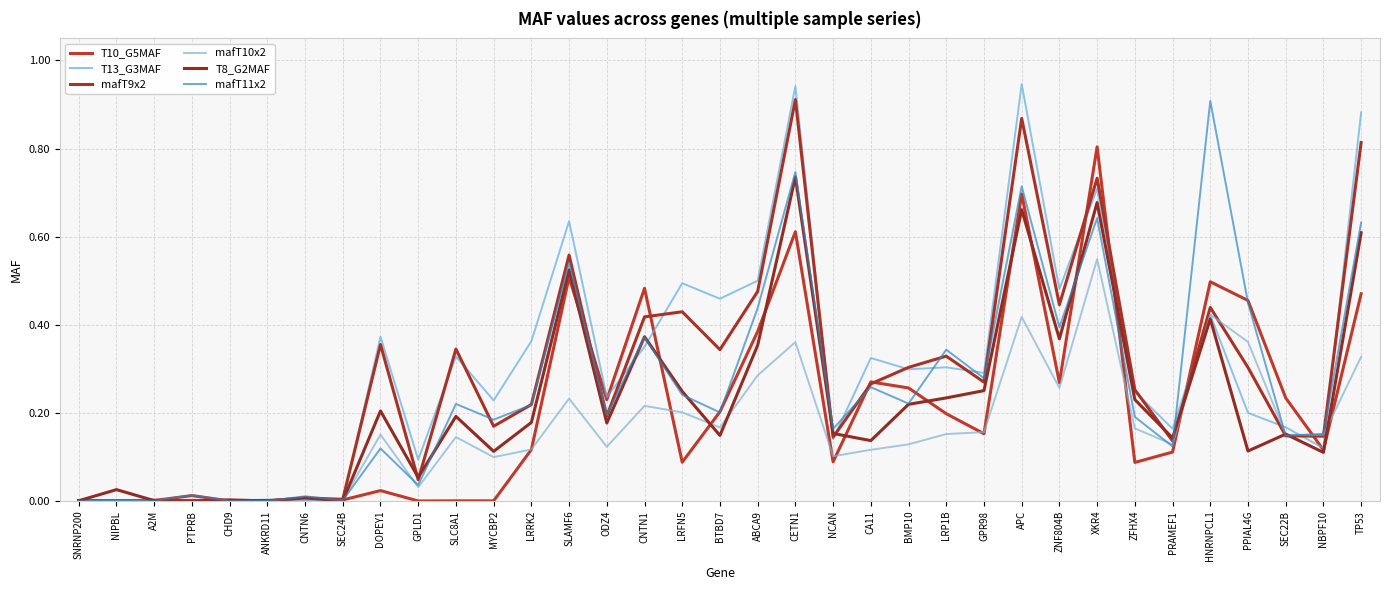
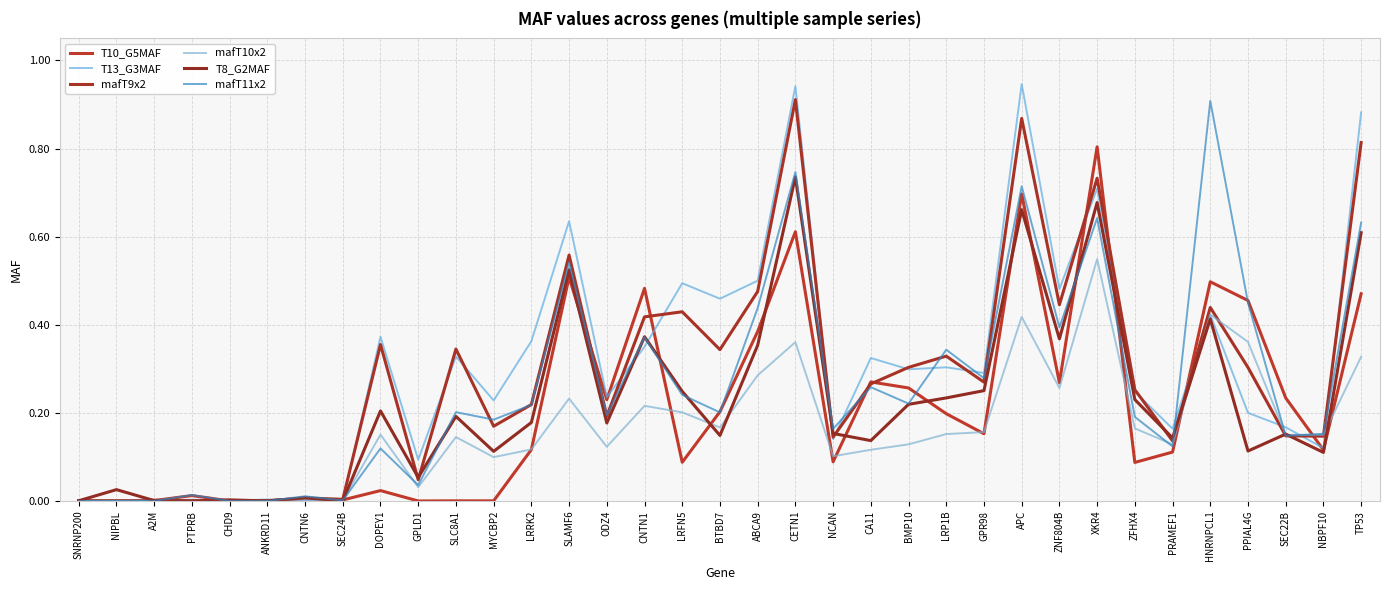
mafT11x2, SLC8A1: 0.22 -> 0.20
